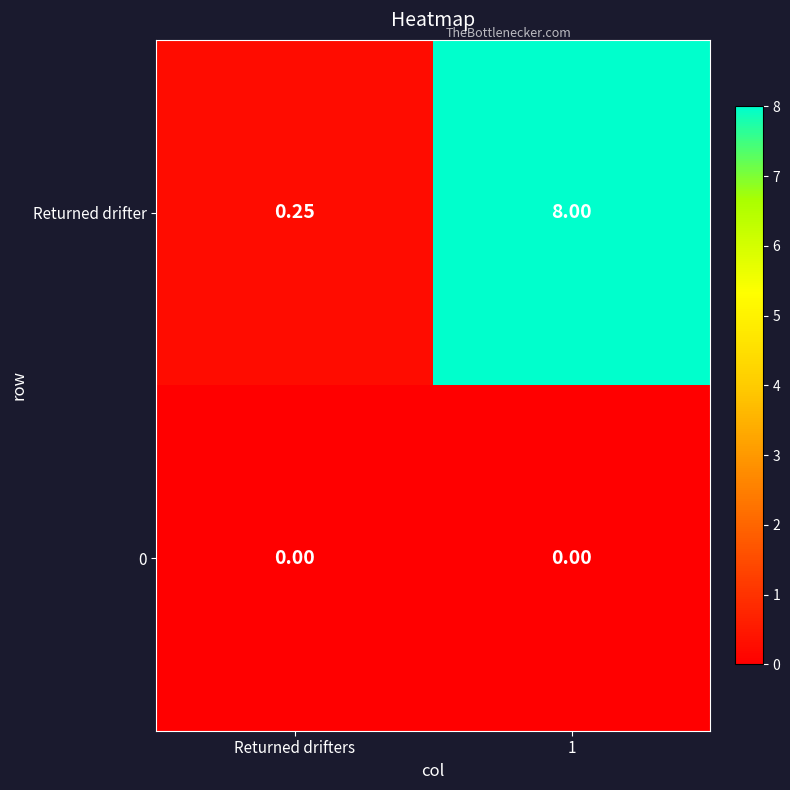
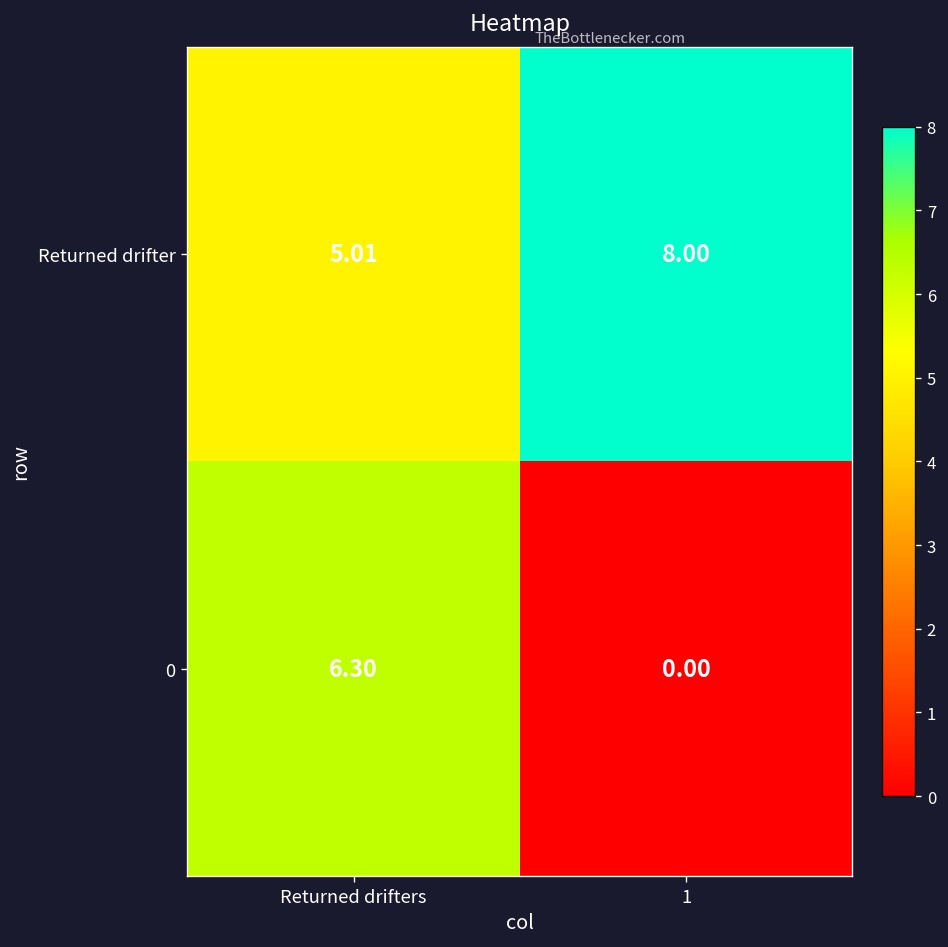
Returned drifter, Returned drifters: 0.25 -> 5.01
0, Returned drifters: 0.00 -> 6.30
